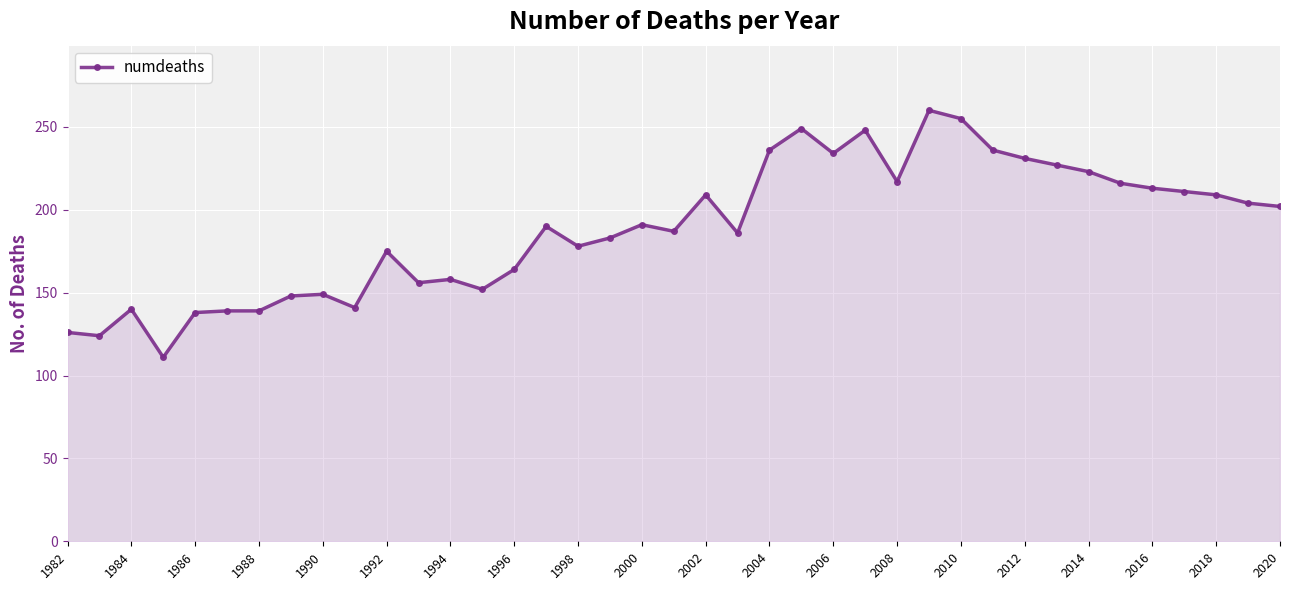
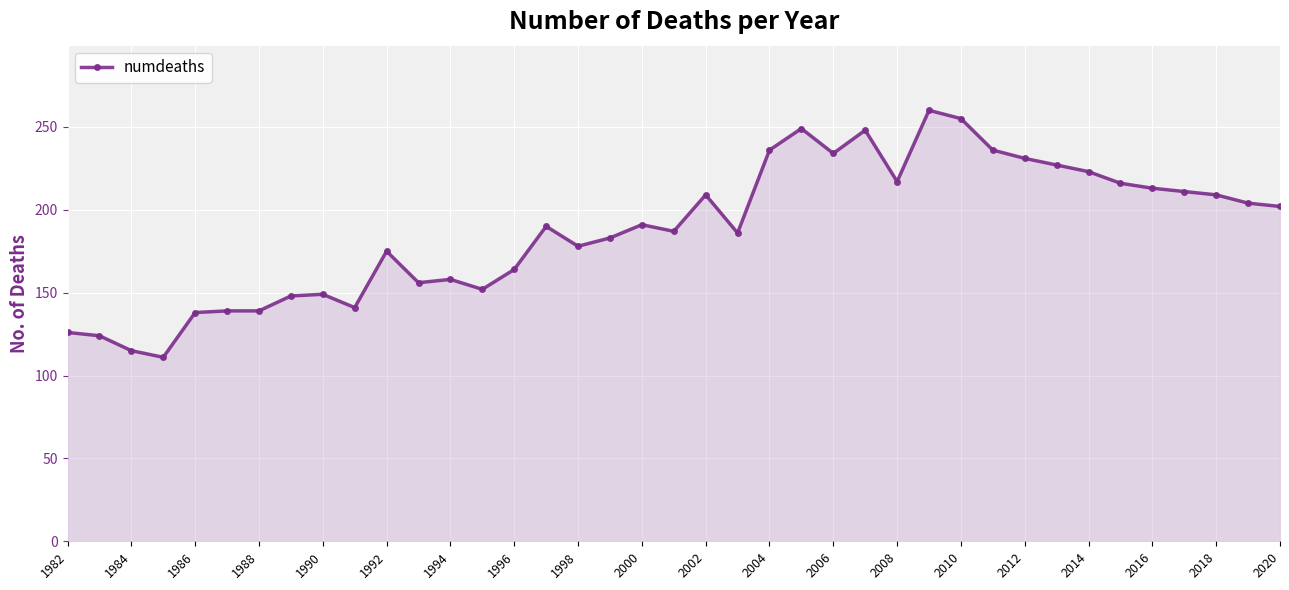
1984: 140 -> 115
